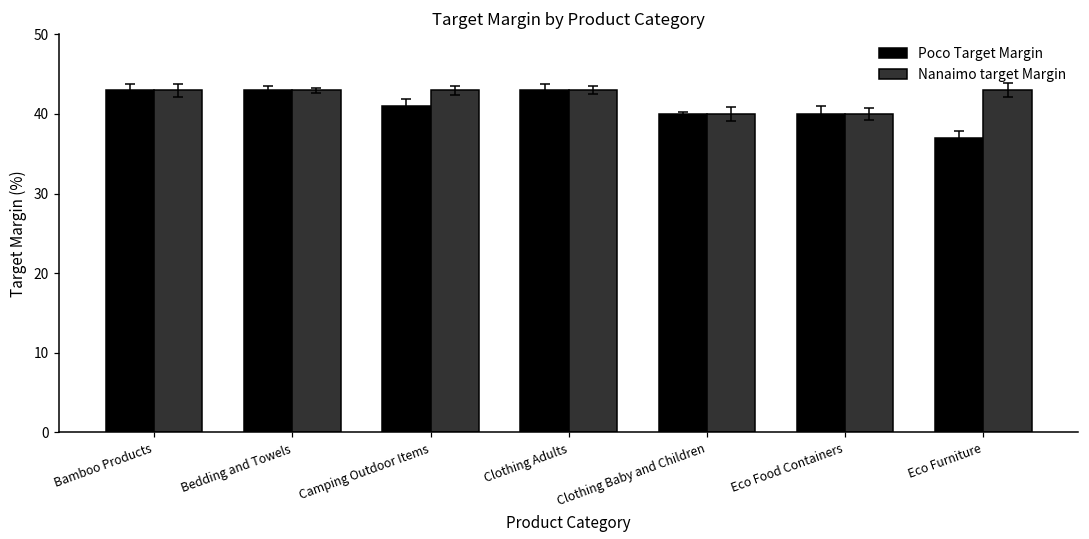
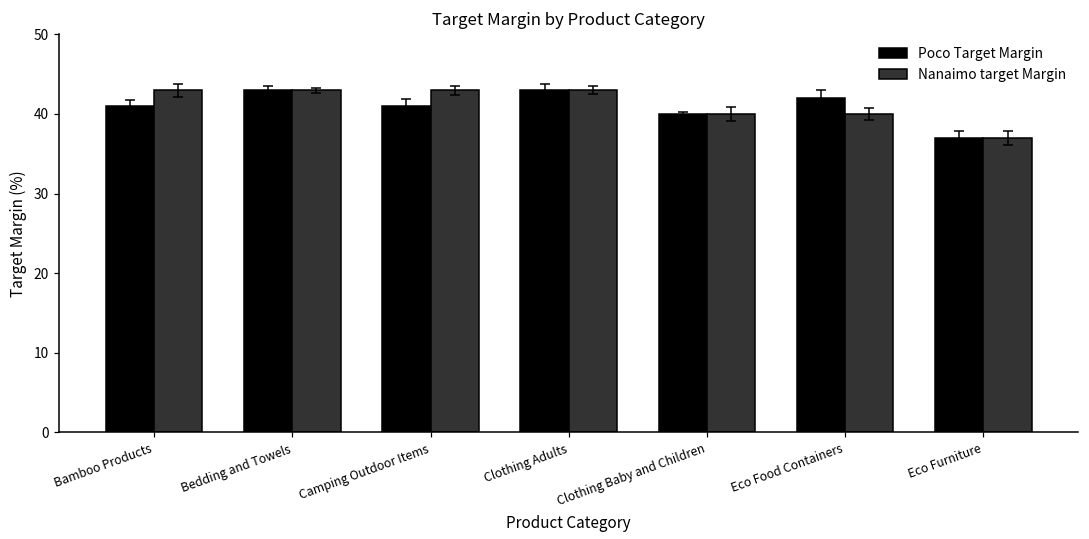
Poco Target Margin, Bamboo Products: 43 -> 41
Poco Target Margin, Eco Food Containers: 40 -> 42
Nanaimo target Margin, Eco Furniture: 43 -> 37
